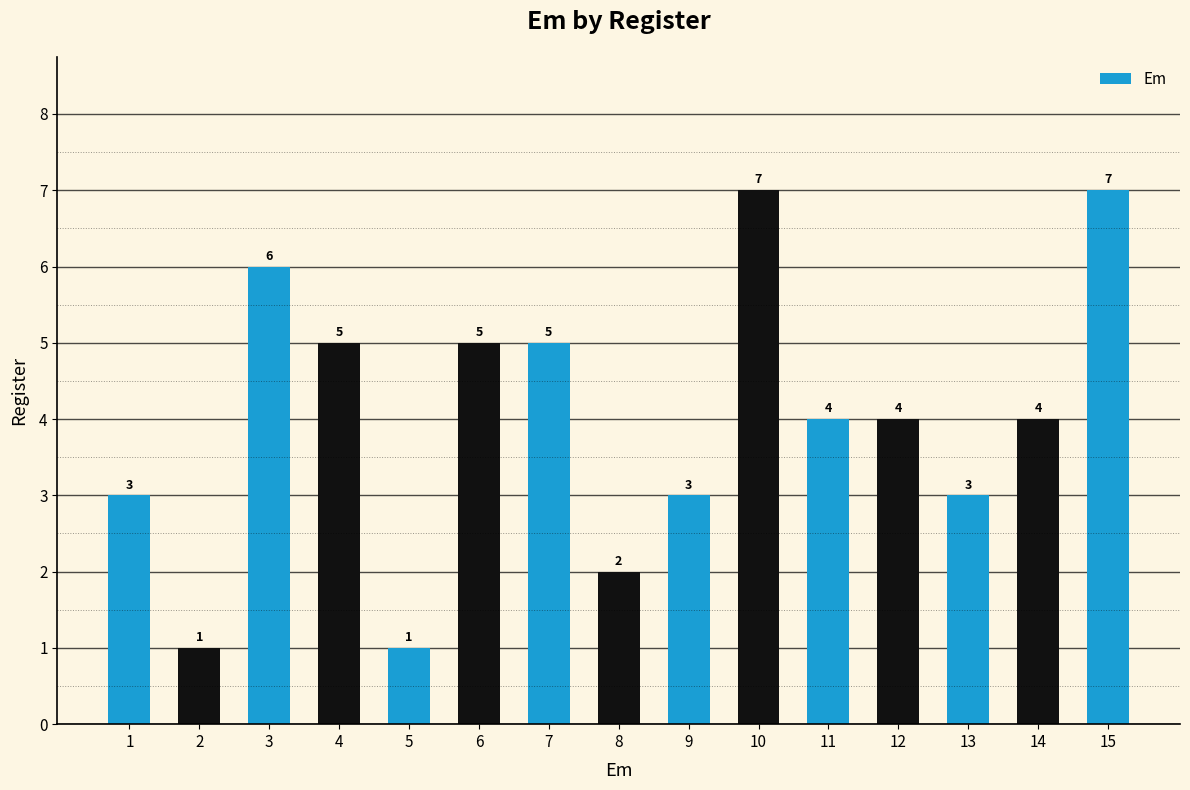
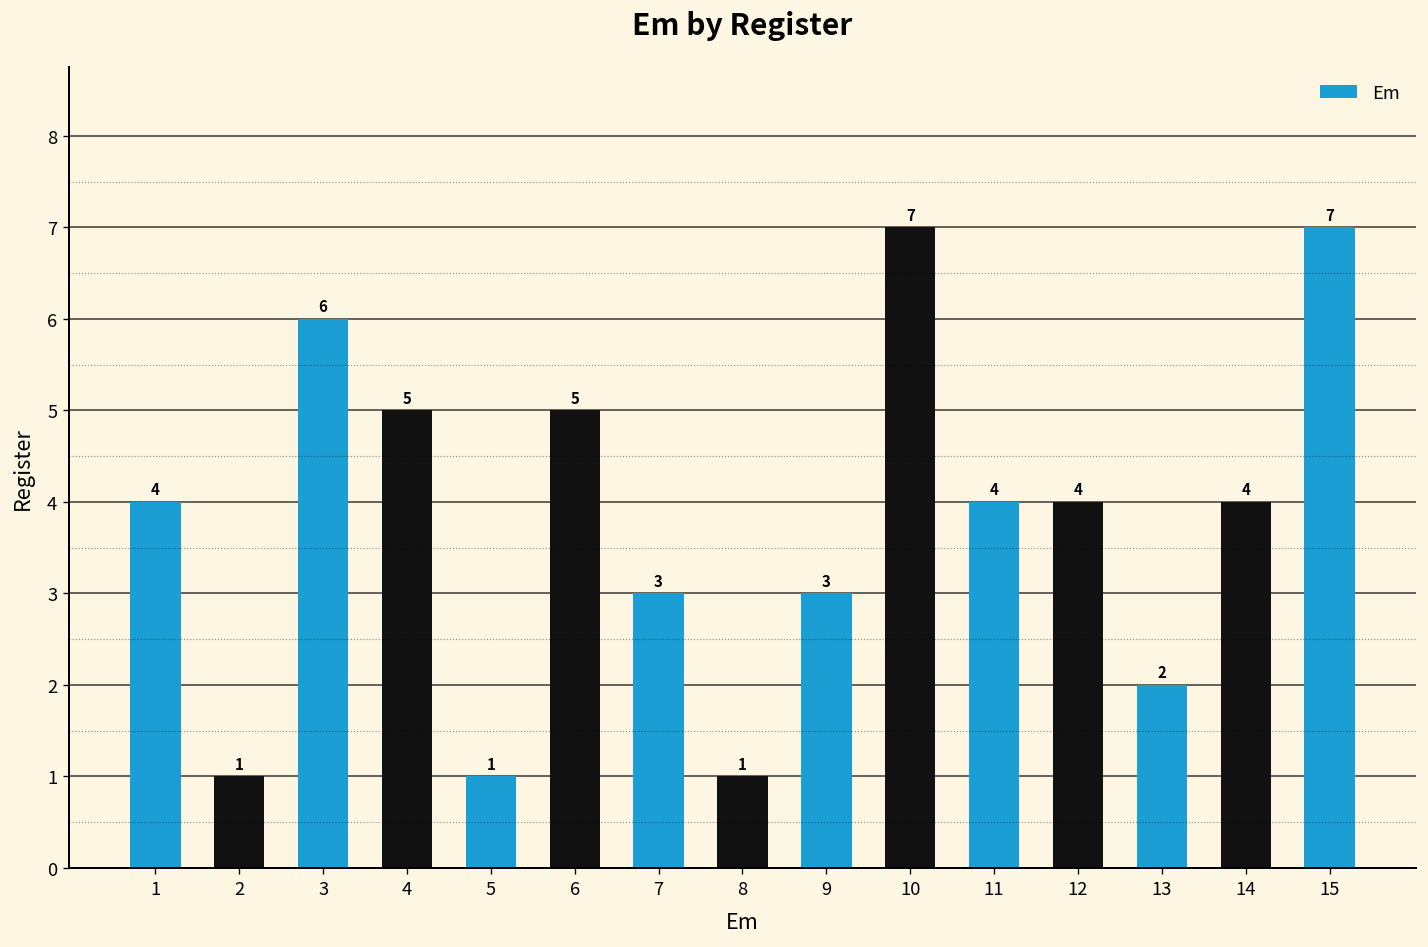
1: 3 -> 4
7: 5 -> 3
8: 2 -> 1
13: 3 -> 2
